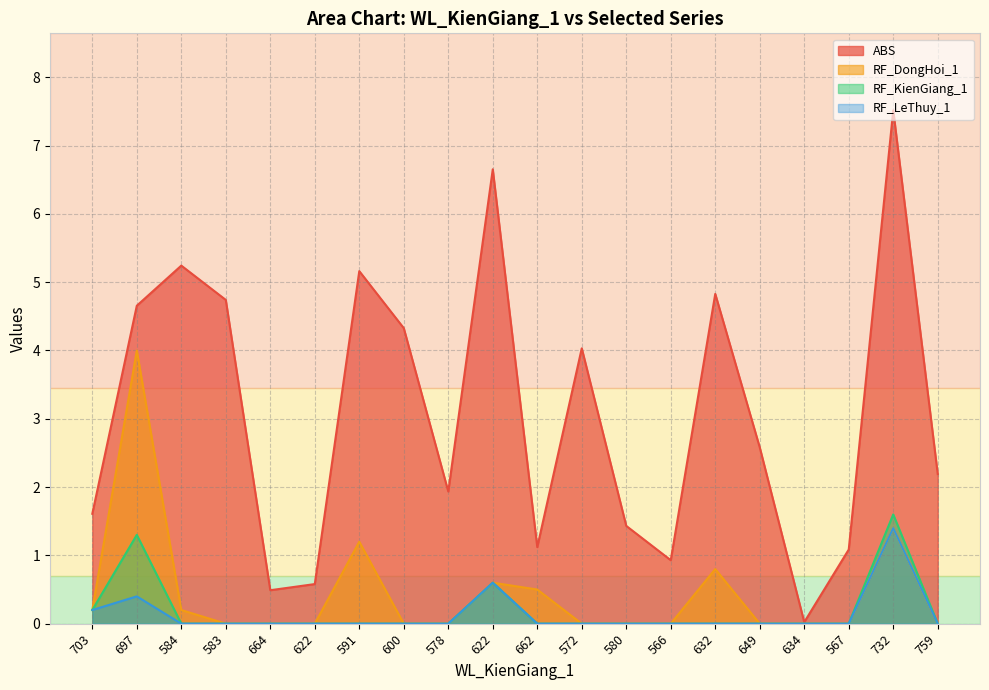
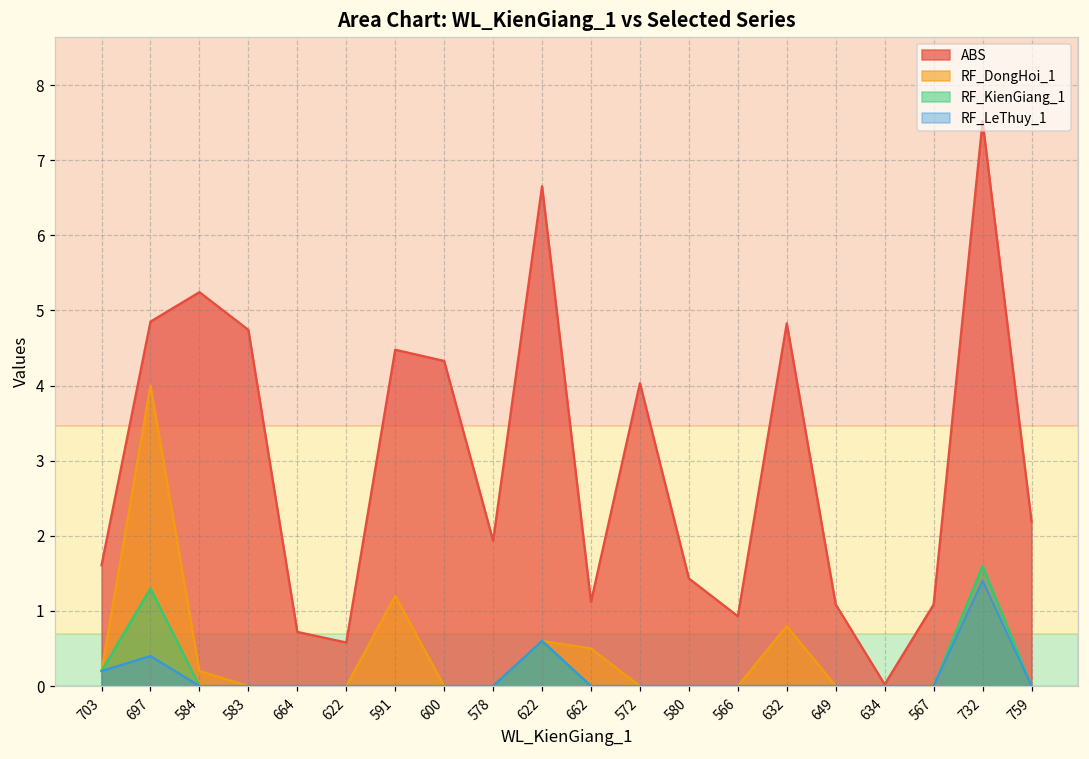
ABS, 697: 4.7 -> 4.9
ABS, 664: 0.5 -> 0.7
ABS, 591: 5.2 -> 4.5
ABS, 649: 2.6 -> 1.1
